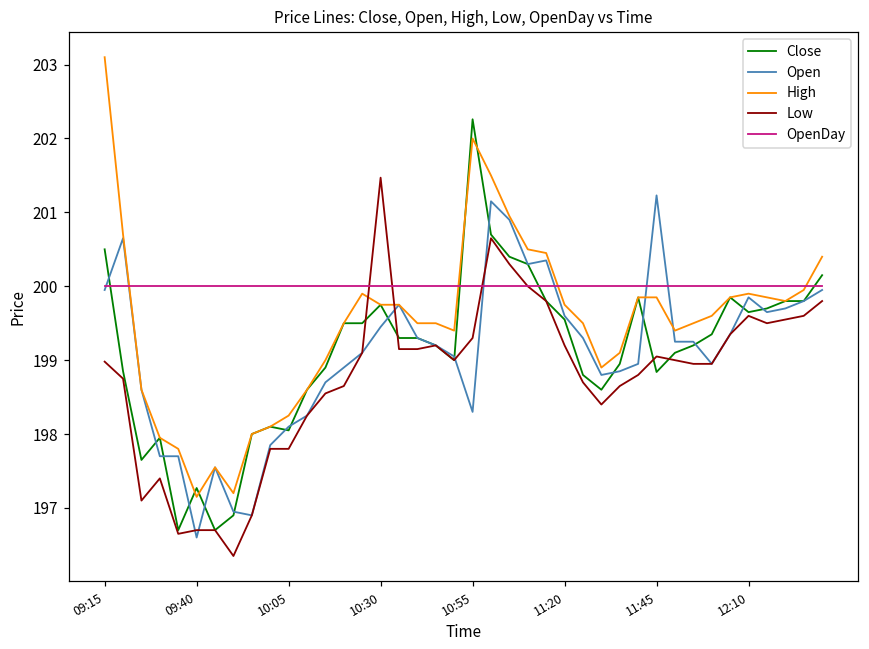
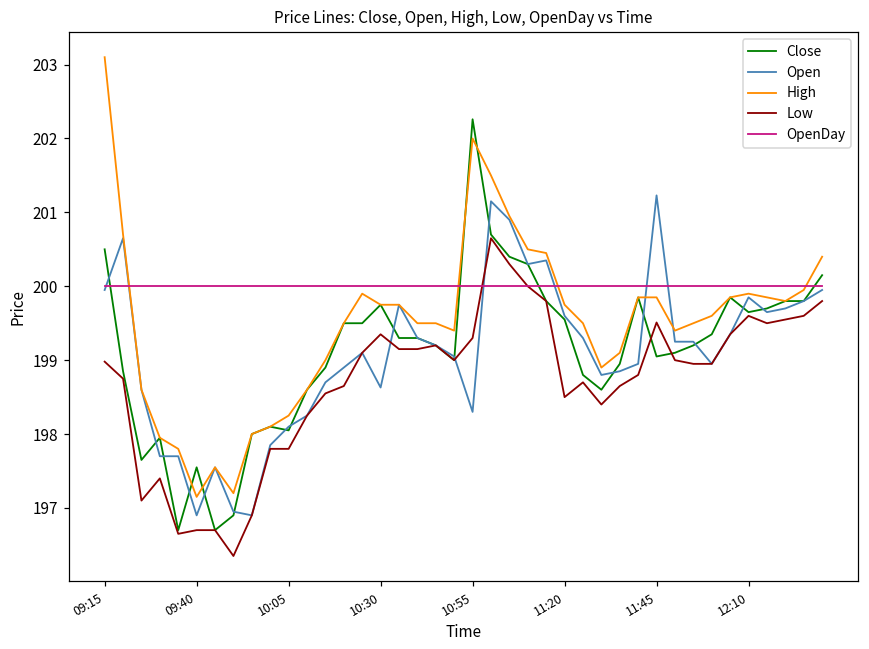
Close, 09:40: 197.3 -> 197.6
Open, 09:40: 196.6 -> 196.9
Open, 10:30: 199.5 -> 198.6
Low, 10:30: 201.5 -> 199.4
Low, 11:20: 199.2 -> 198.5
Close, 11:45: 198.8 -> 199.1
Low, 11:45: 199.1 -> 199.5
